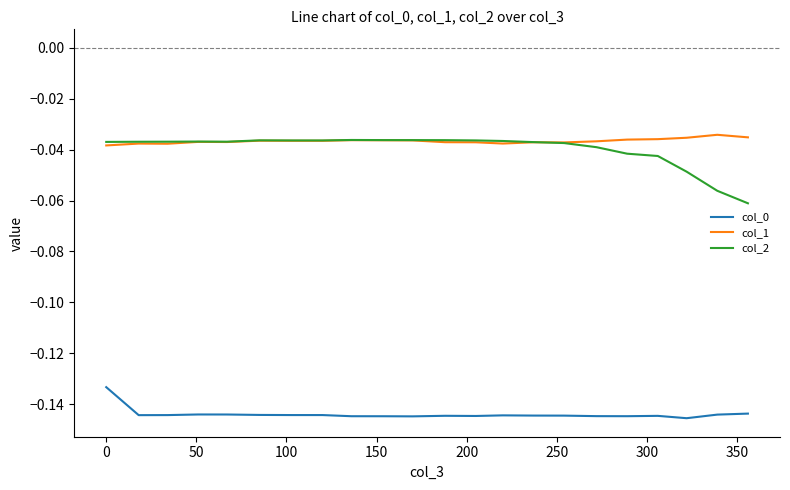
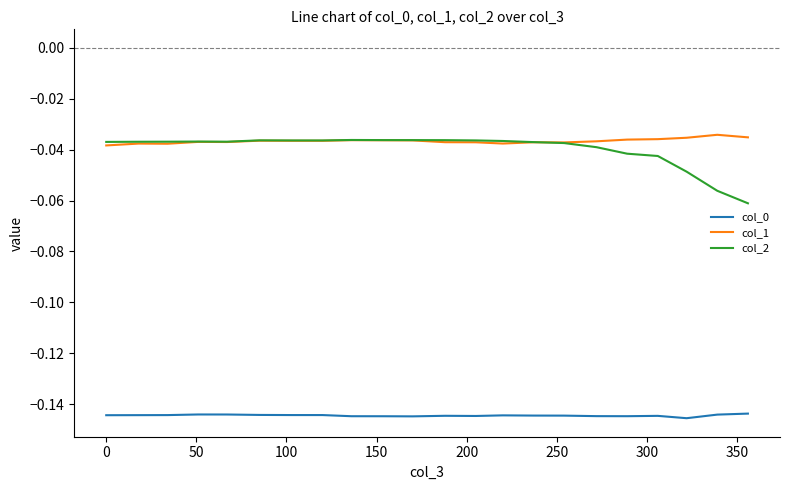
col_0, 0: -0.133 -> -0.144
